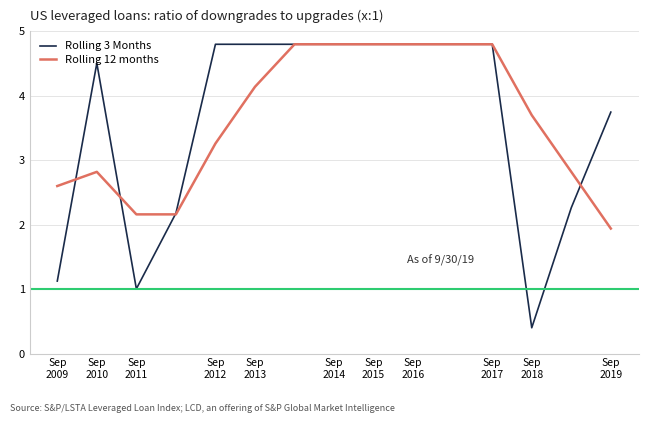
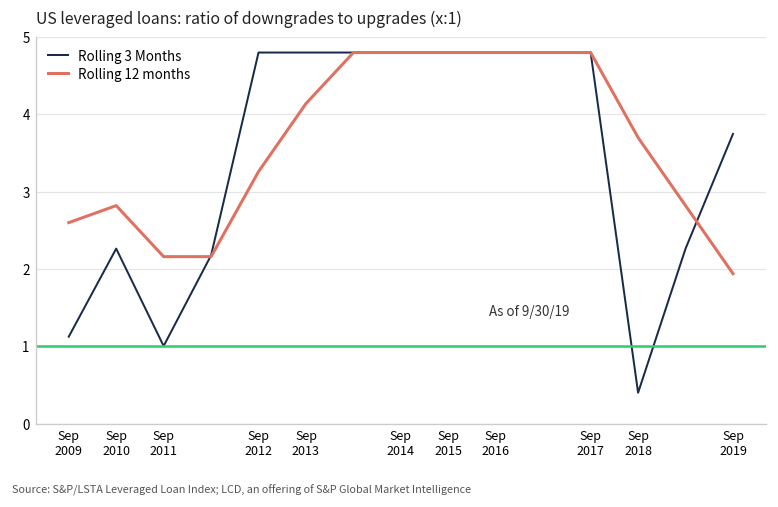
Rolling 3 Months, Sep 2010: 4.5 -> 2.3
